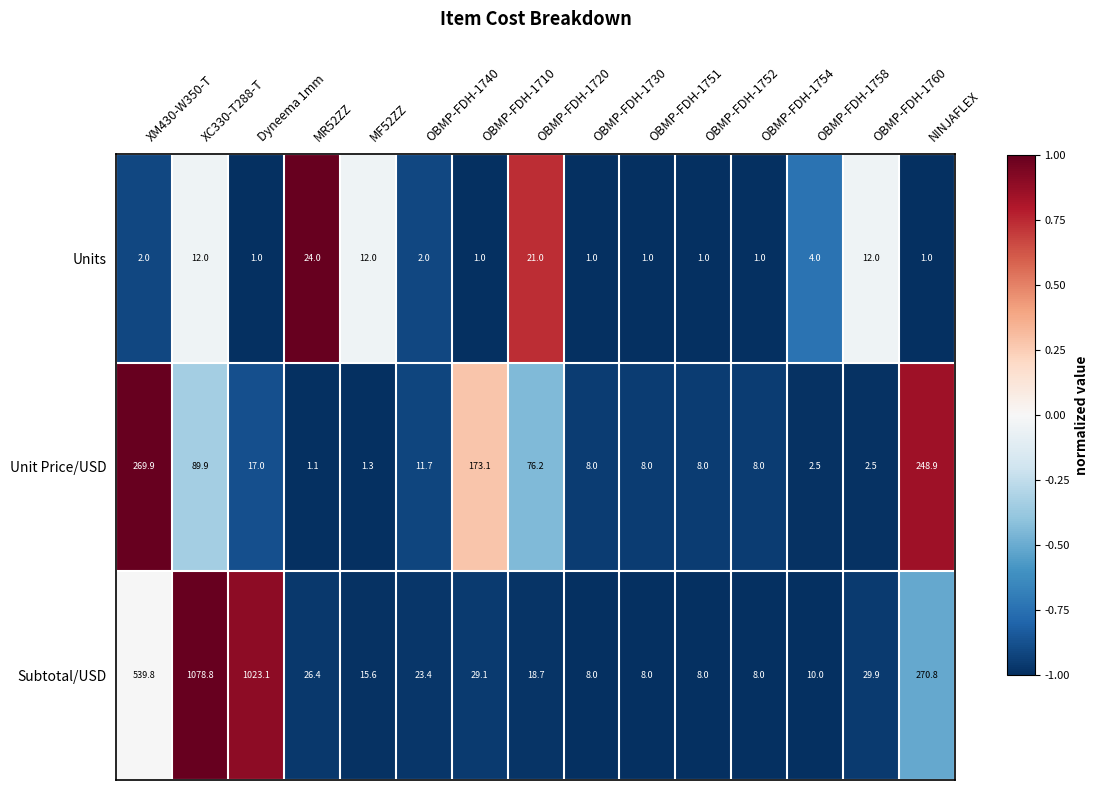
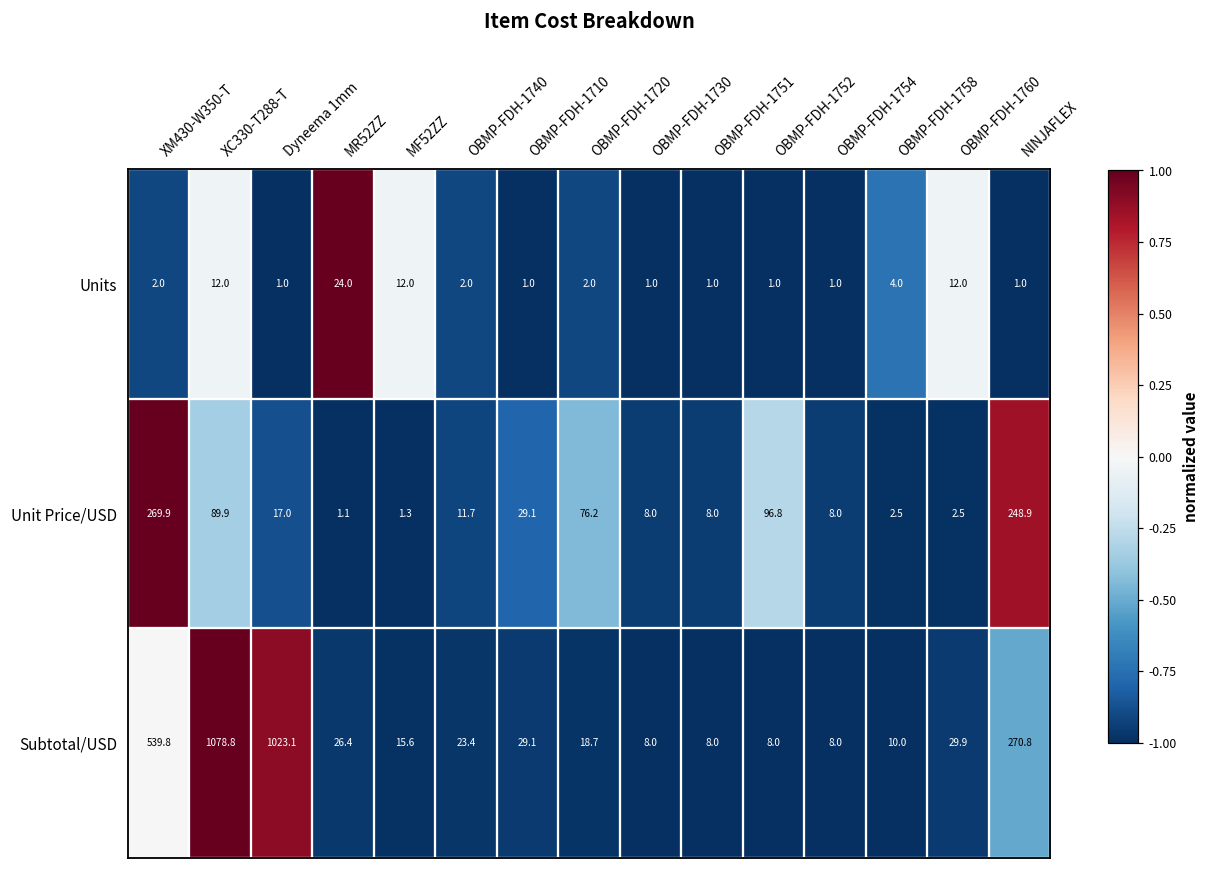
Units, OBMP-FDH-1720: 21.0 -> 2.0
Unit Price/USD, OBMP-FDH-1710: 173.1 -> 29.1
Unit Price/USD, OBMP-FDH-1752: 8.0 -> 96.8
